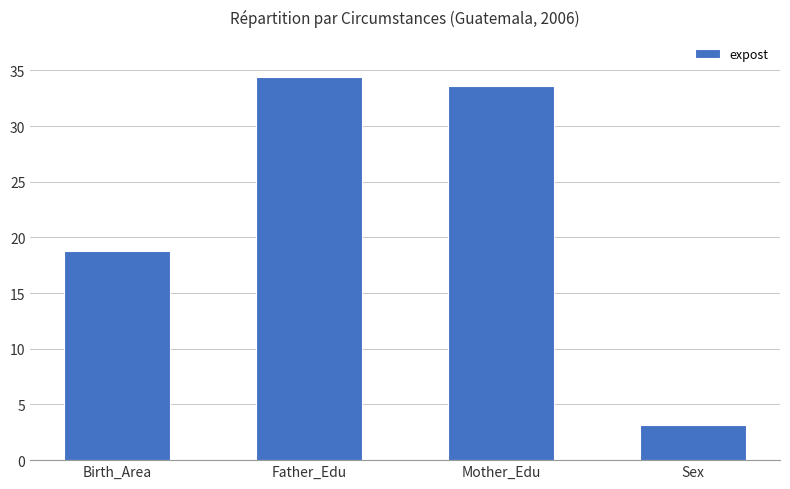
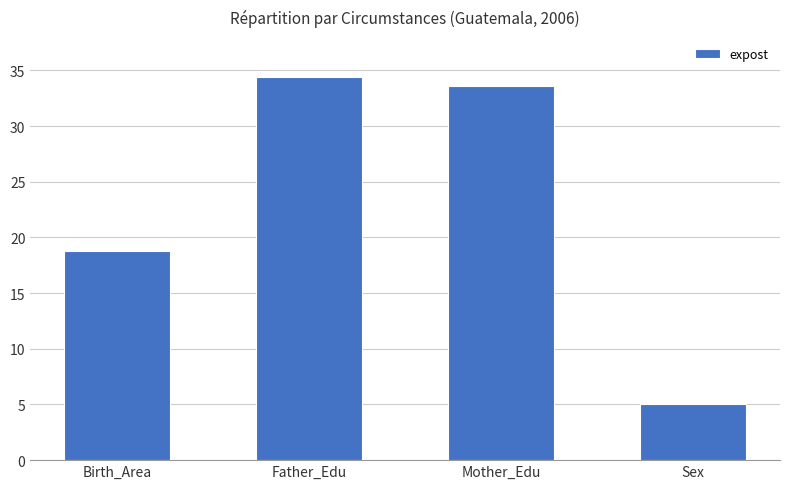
Sex: 3.2 -> 5.1
